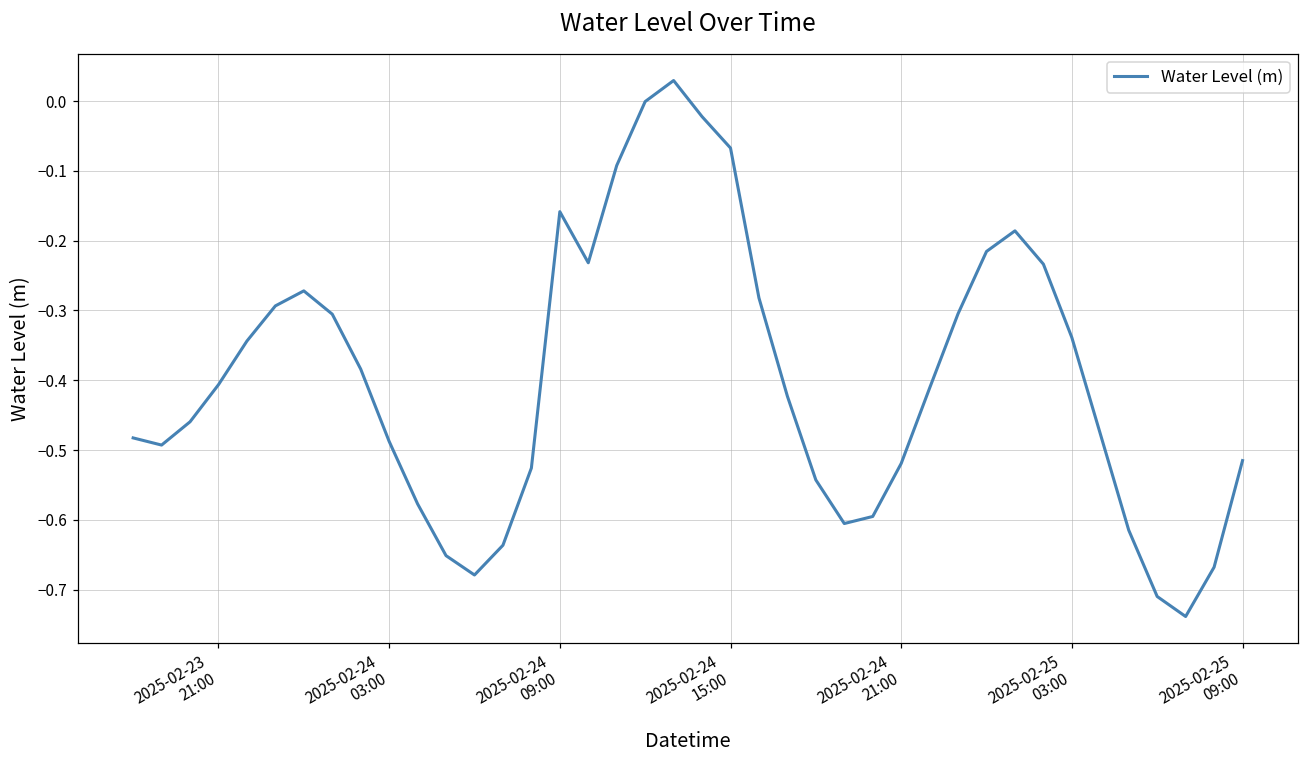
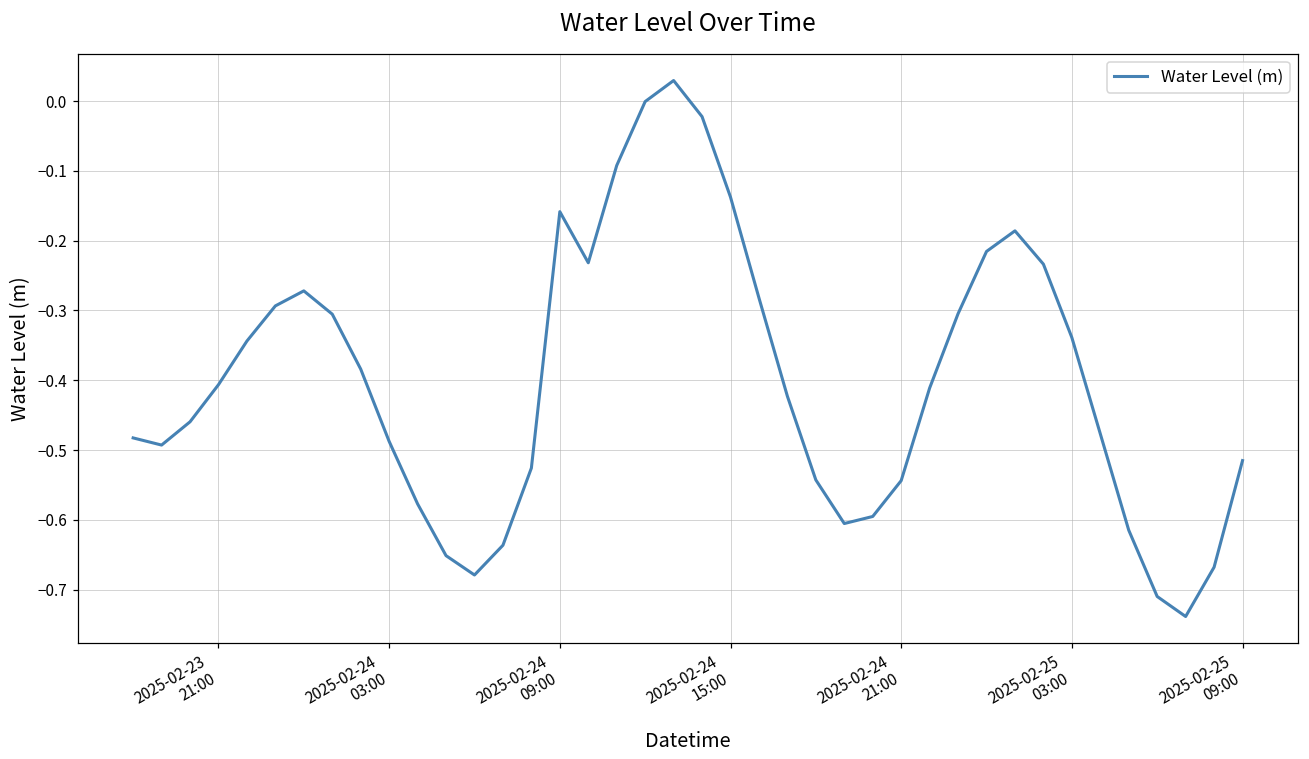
2025-02-24 15:00: -0.07 -> -0.14
2025-02-24 21:00: -0.52 -> -0.54
